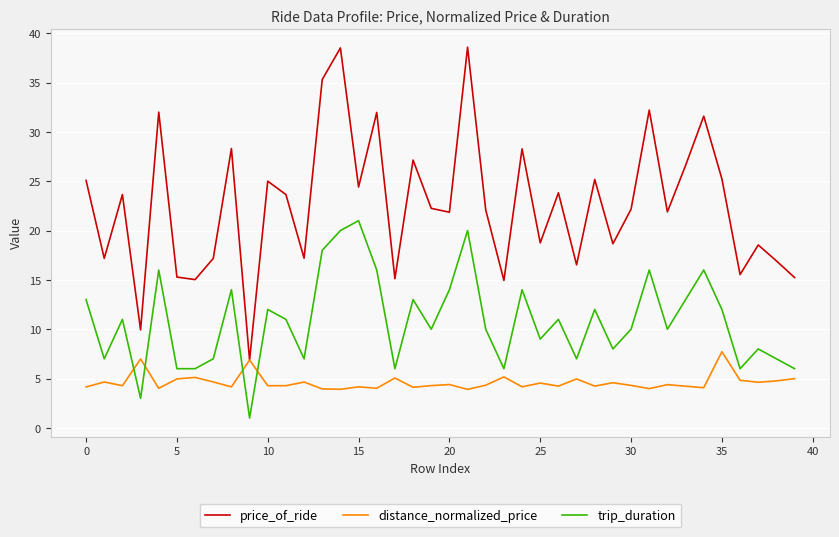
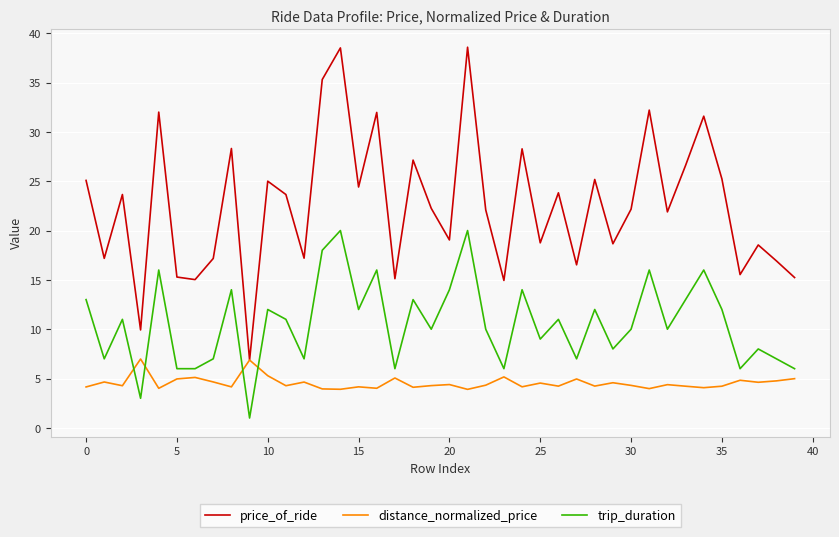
distance_normalized_price, 10: 4 -> 5
trip_duration, 15: 21 -> 12
price_of_ride, 20: 22 -> 19
distance_normalized_price, 35: 8 -> 4
